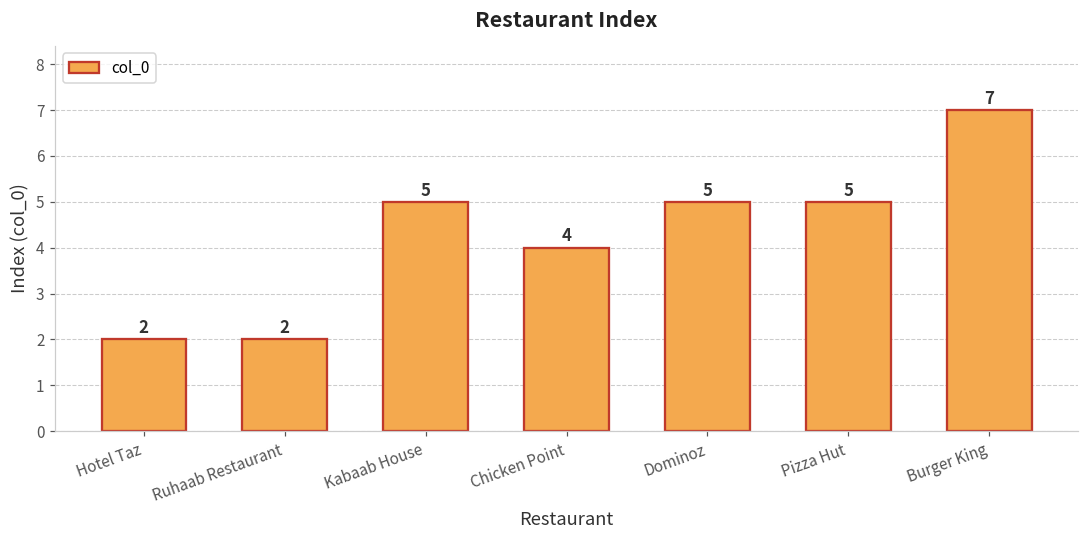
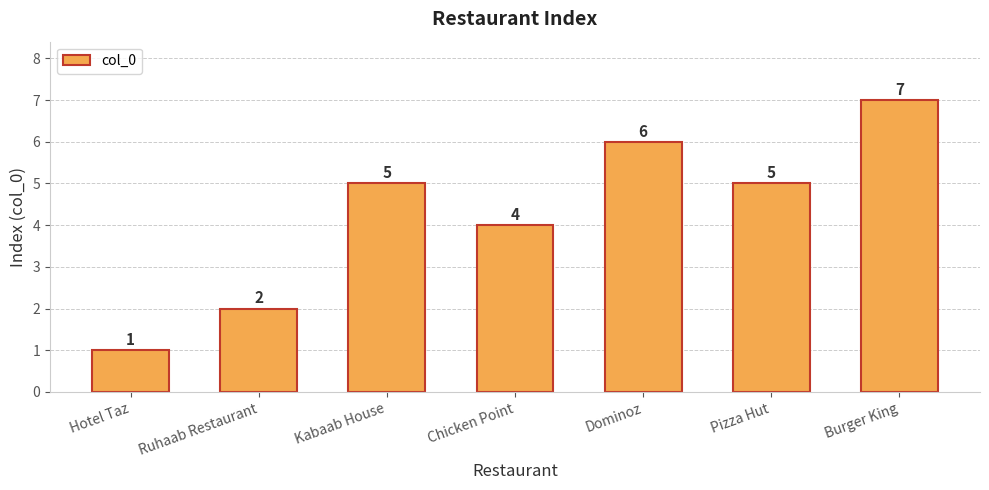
Hotel Taz: 2 -> 1
Dominoz: 5 -> 6
